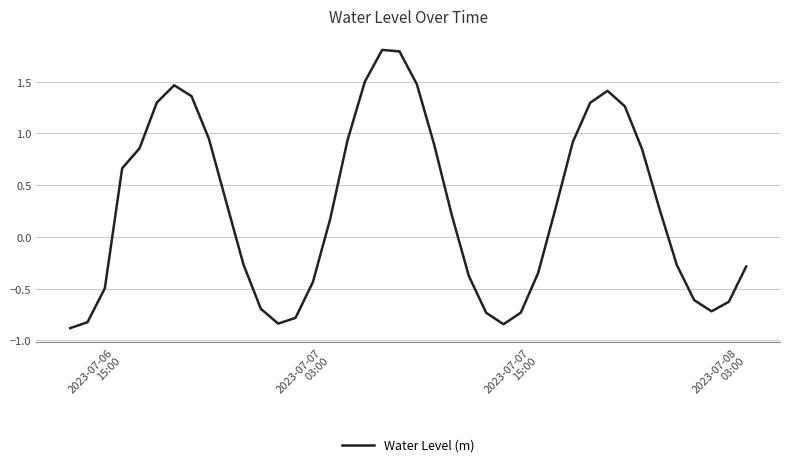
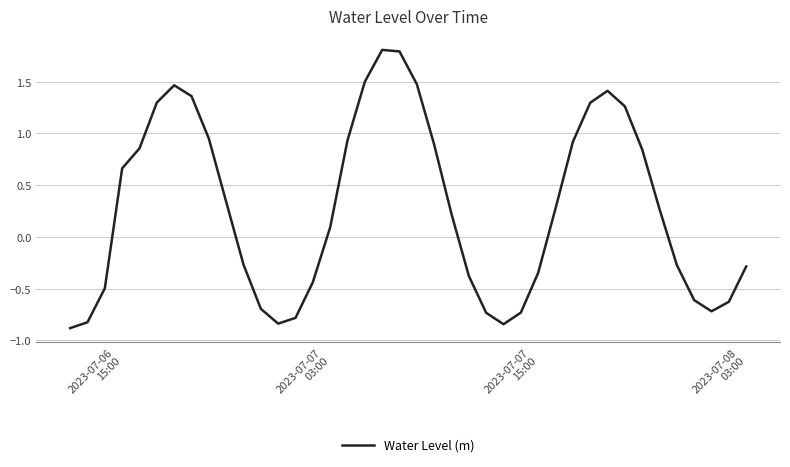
2023-07-07 03:00: 0.17 -> 0.09
